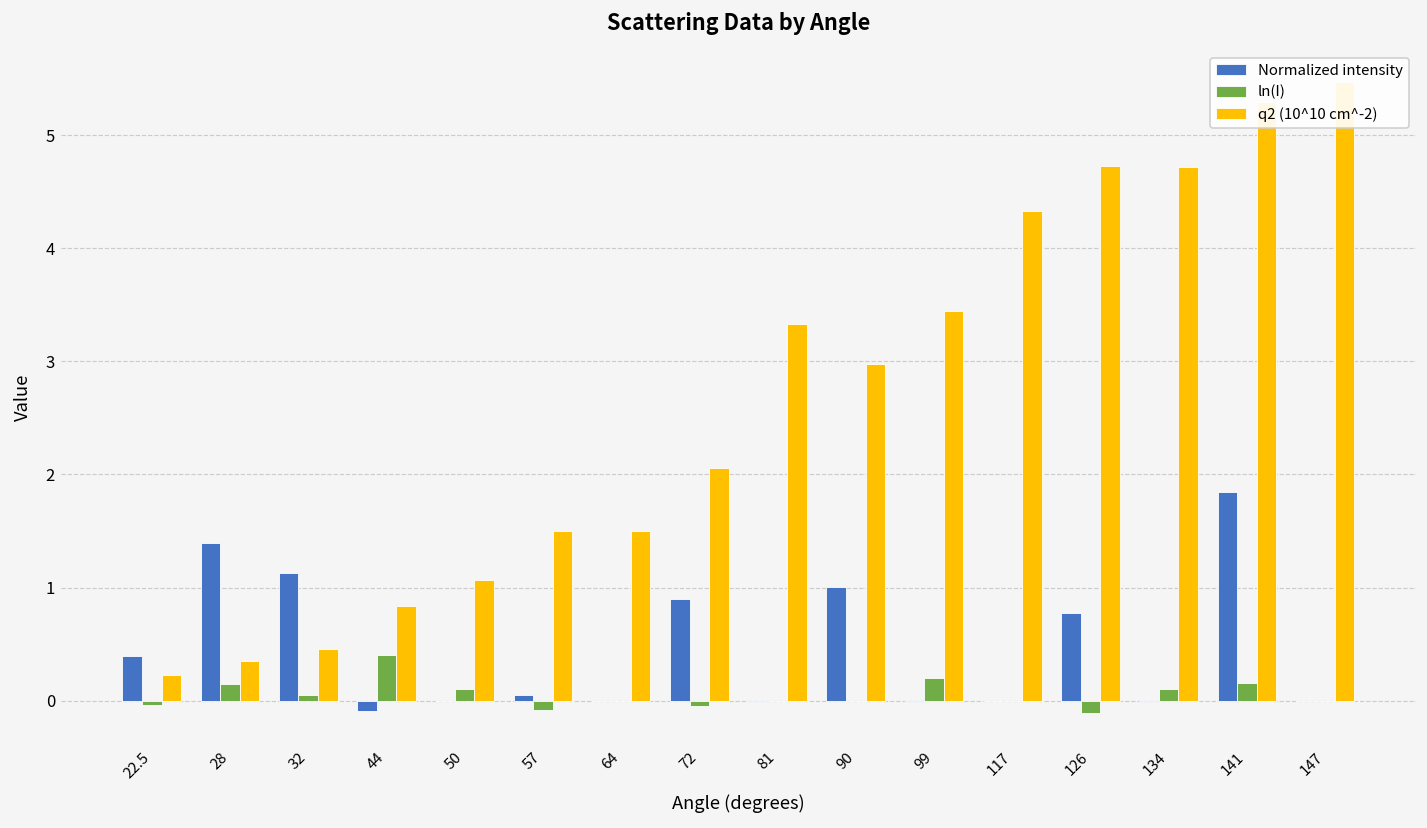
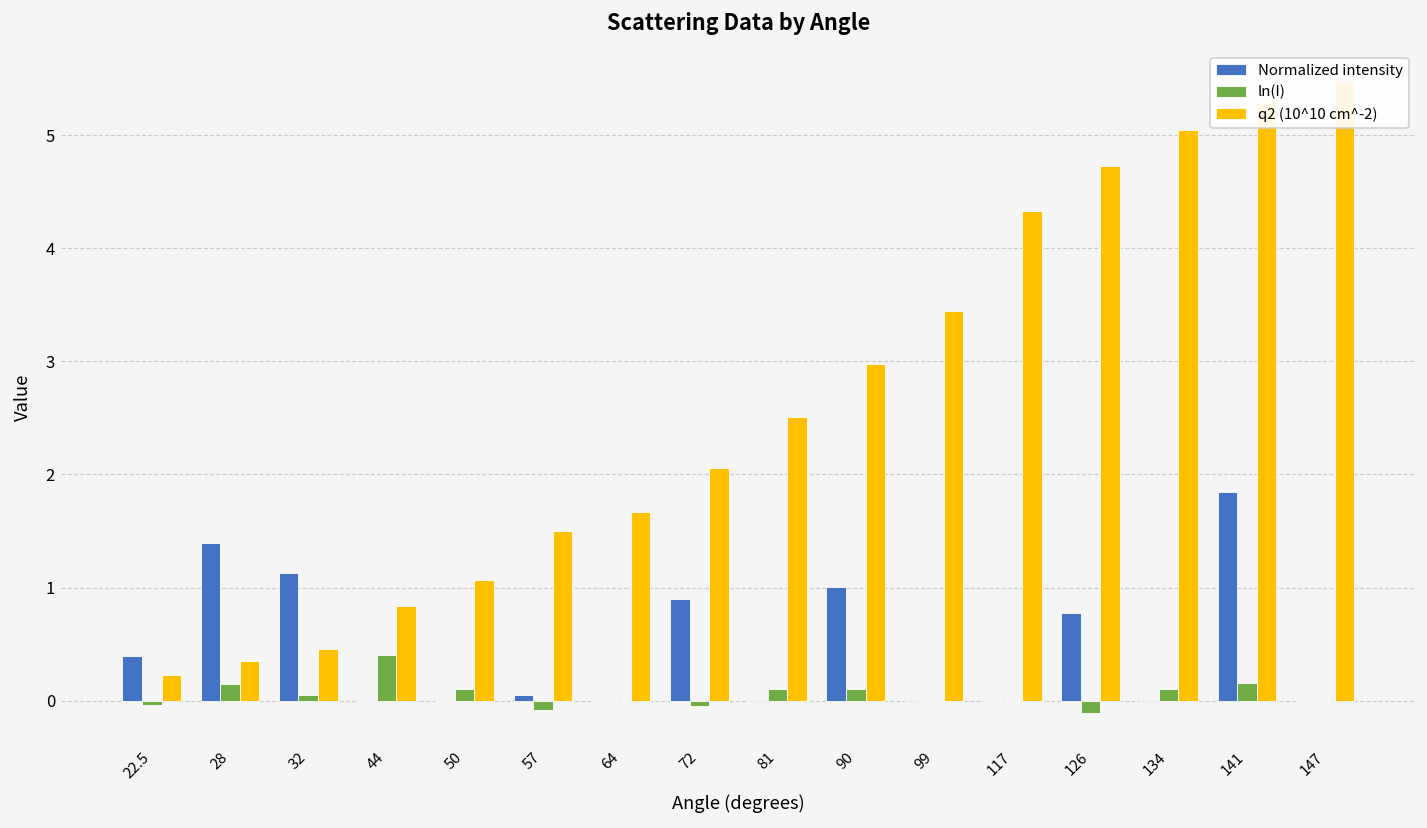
Normalized intensity, 44: -0.1 -> 0.0
q2 (10^10 cm^-2), 64: 1.5 -> 1.7
ln(I), 81: 0.0 -> 0.1
q2 (10^10 cm^-2), 81: 3.3 -> 2.5
ln(I), 90: 0.0 -> 0.1
ln(I), 99: 0.2 -> 0.0
q2 (10^10 cm^-2), 134: 4.7 -> 5.0
